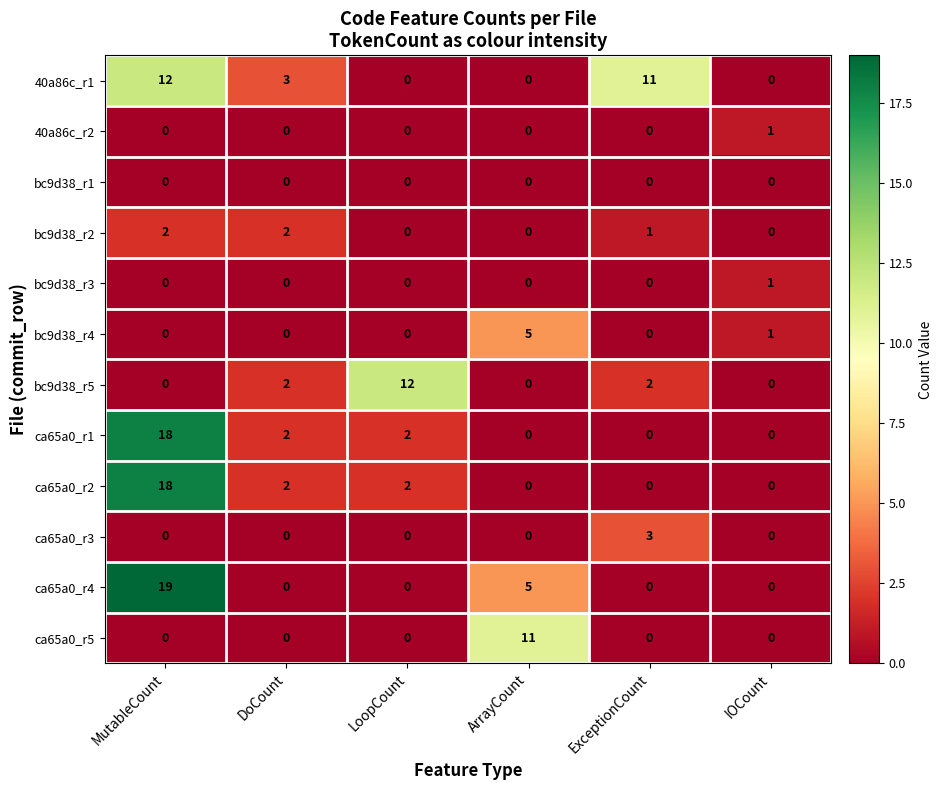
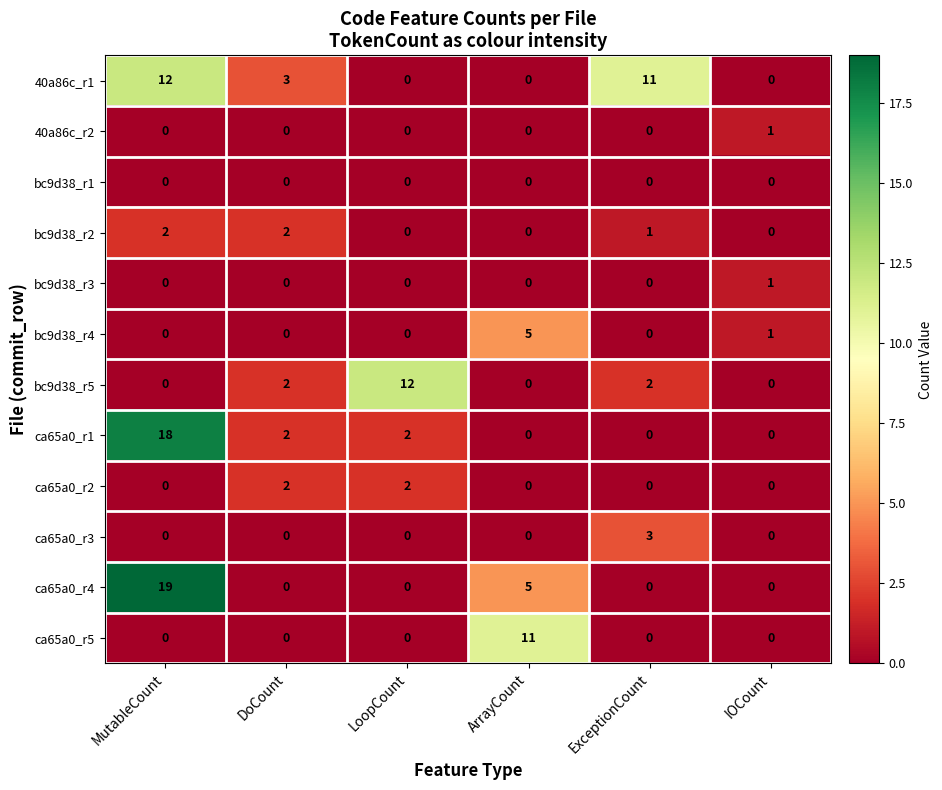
ca65a0_r2, MutableCount: 18 -> 0
